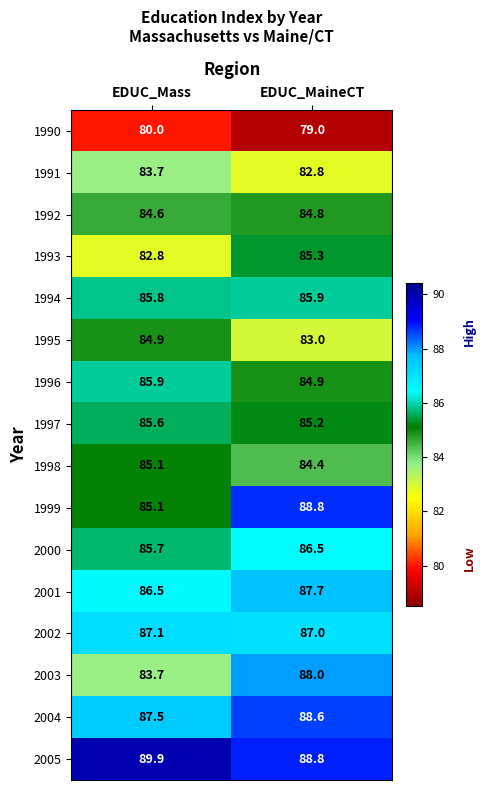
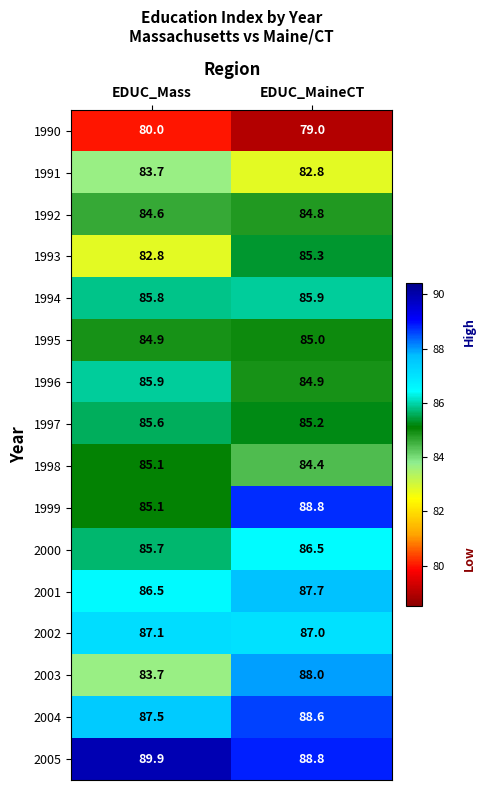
1995, EDUC_MaineCT: 83.0 -> 85.0
